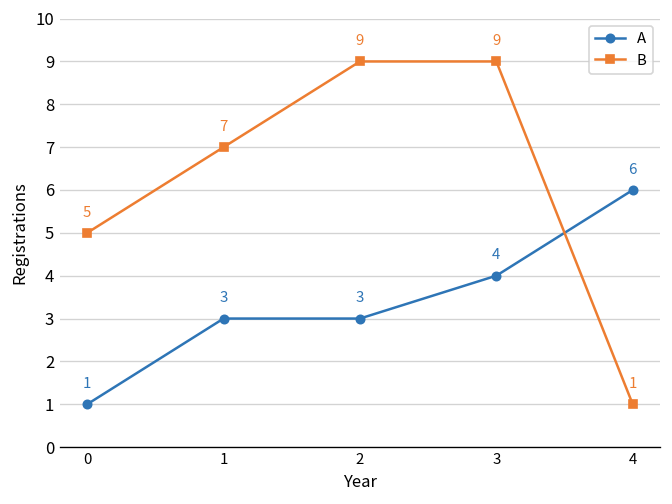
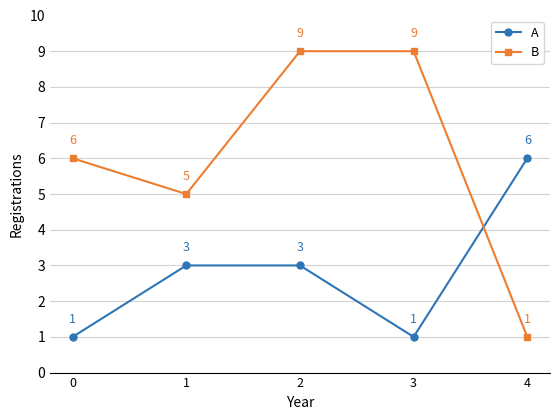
B, 0: 5 -> 6
B, 1: 7 -> 5
A, 3: 4 -> 1
